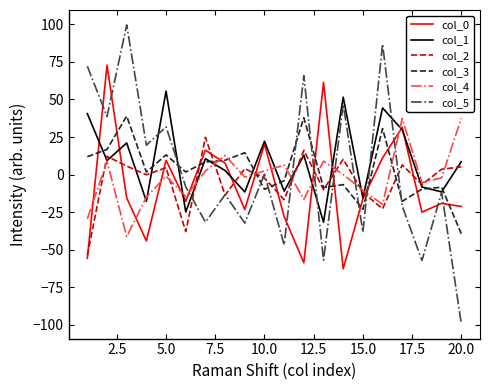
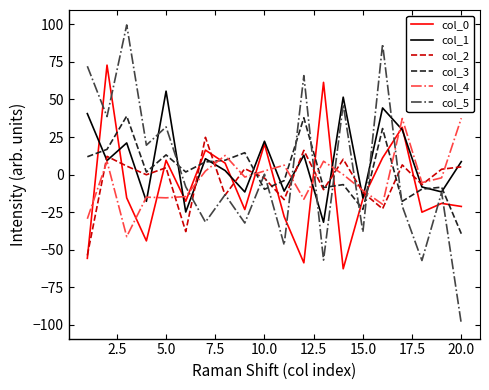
col_4, 5.0: -1 -> -15
